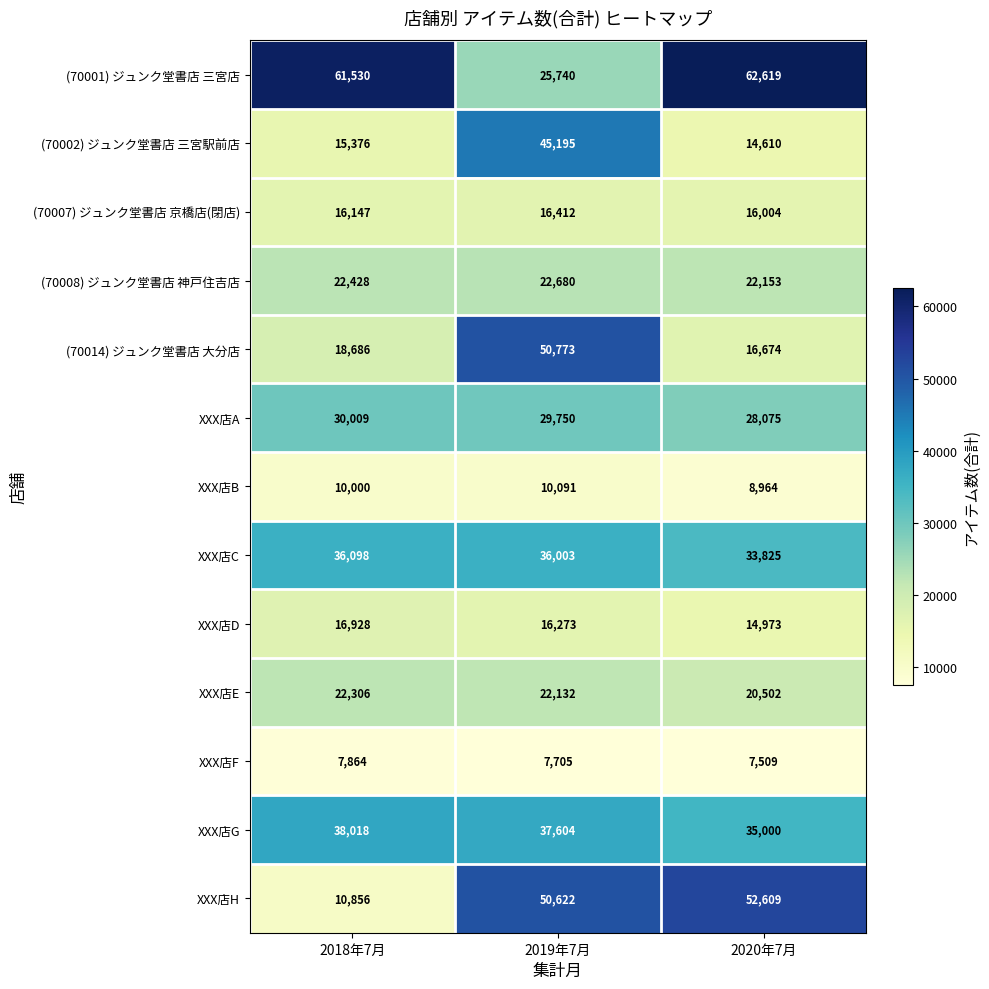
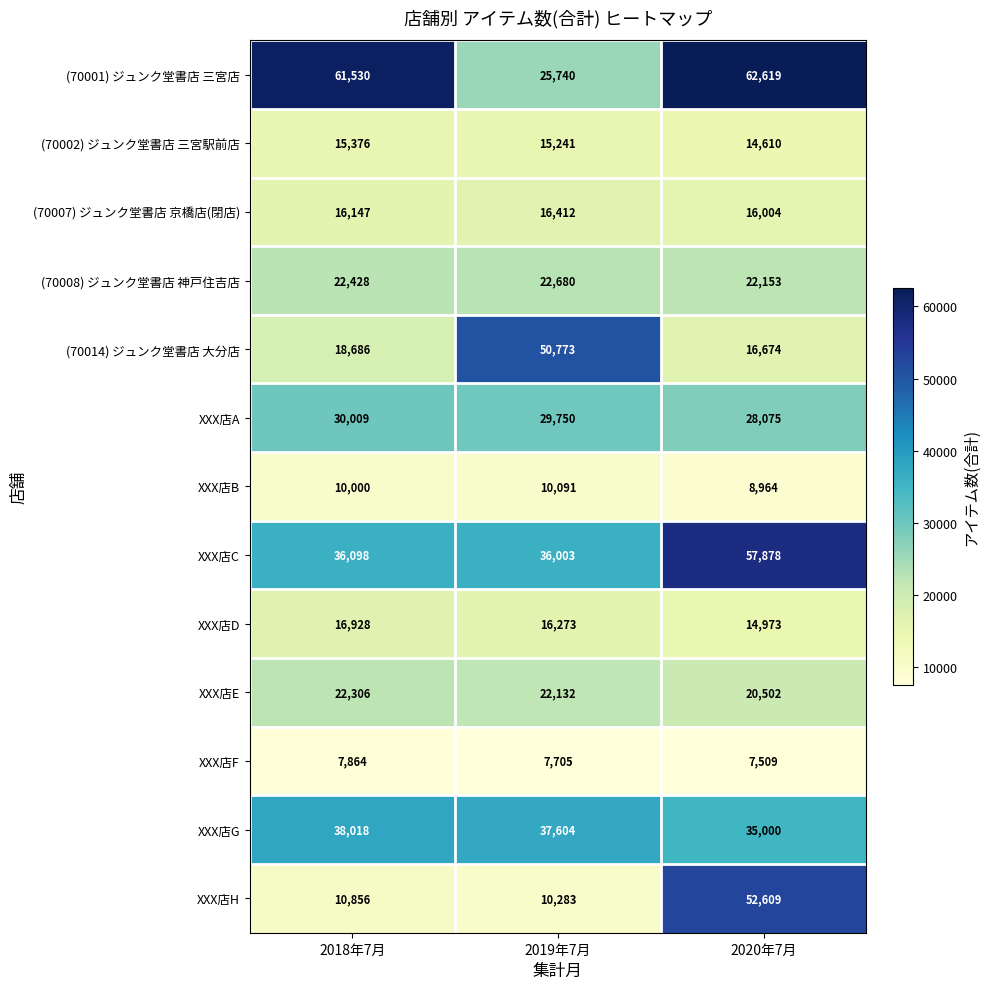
(70002) ジュンク堂書店 三宮駅前店, 2019年7月: 45,195 -> 15,241
XXX店C, 2020年7月: 33,825 -> 57,878
XXX店H, 2019年7月: 50,622 -> 10,283
